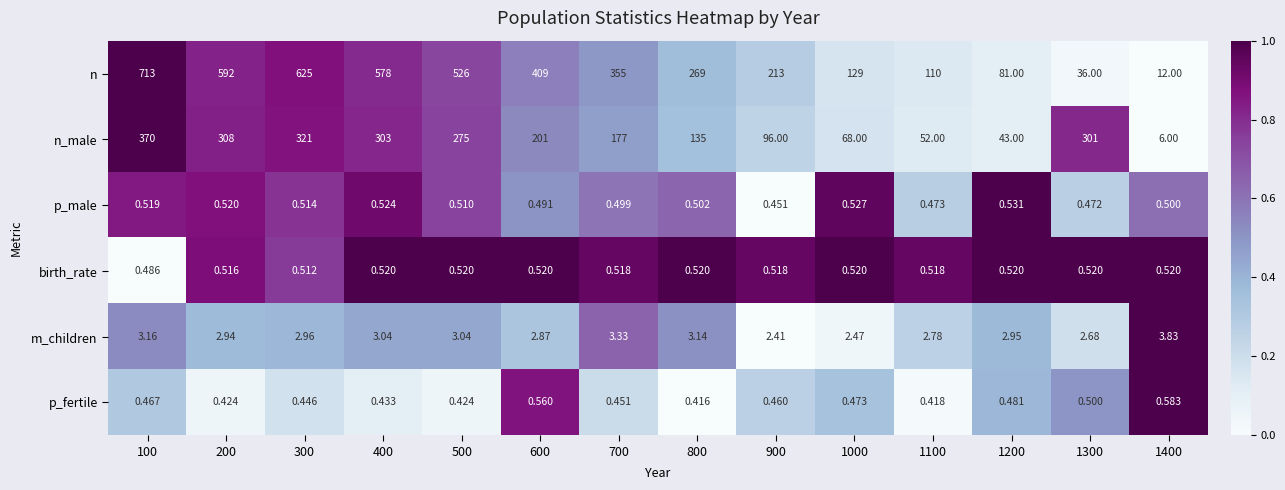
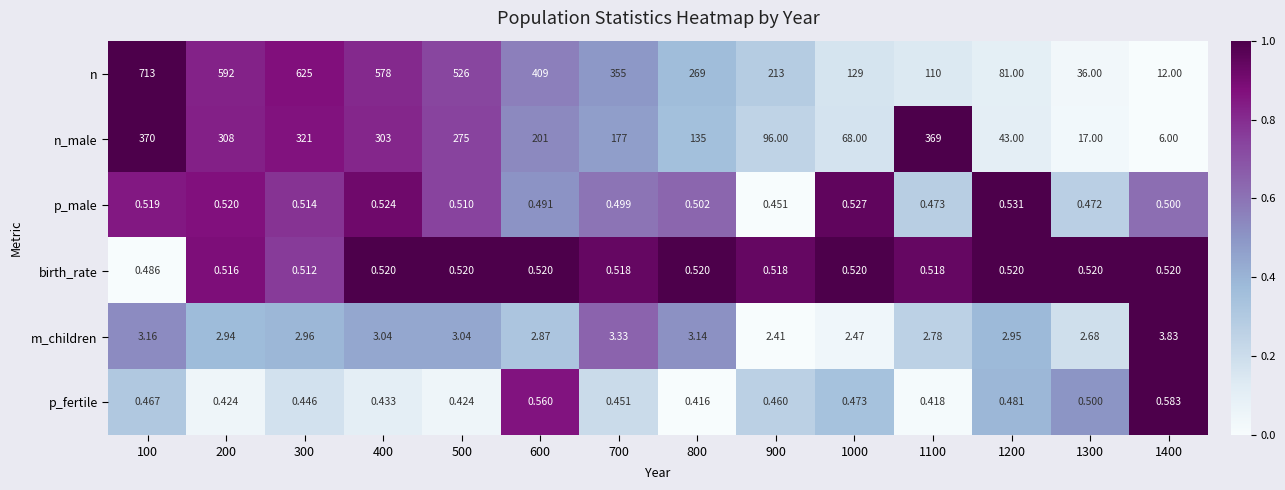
n_male, 1100: 52.00 -> 369
n_male, 1300: 301 -> 17.00
